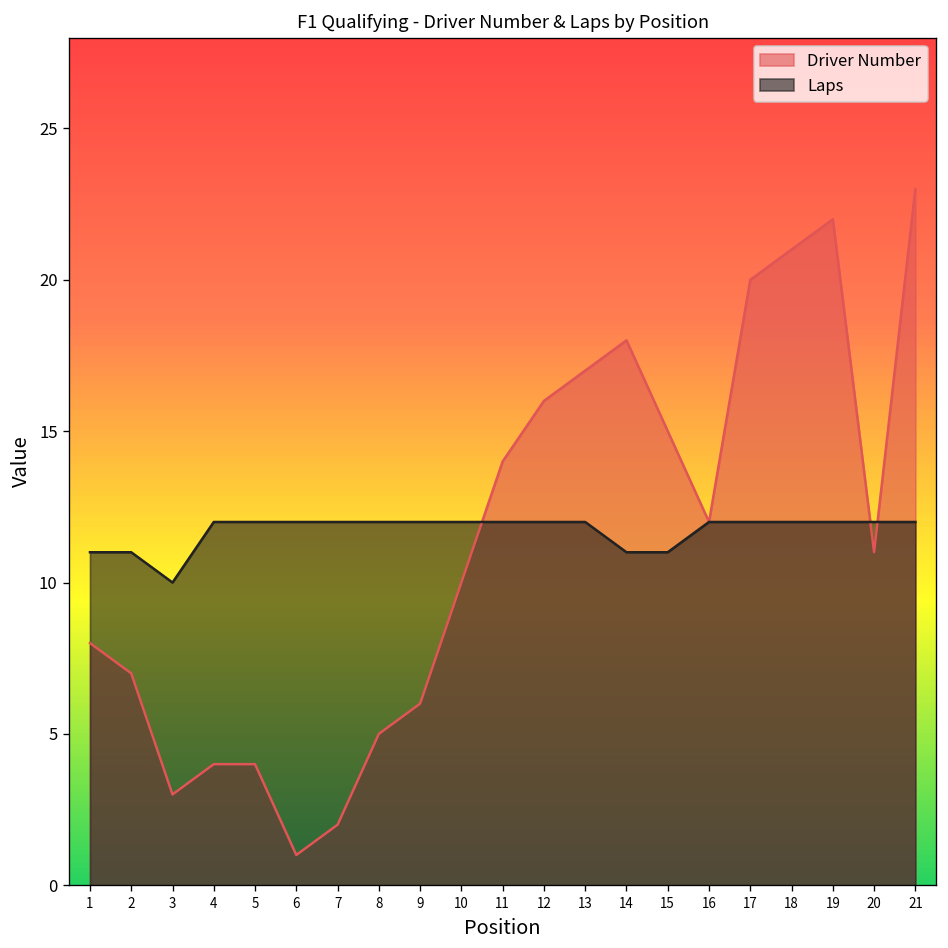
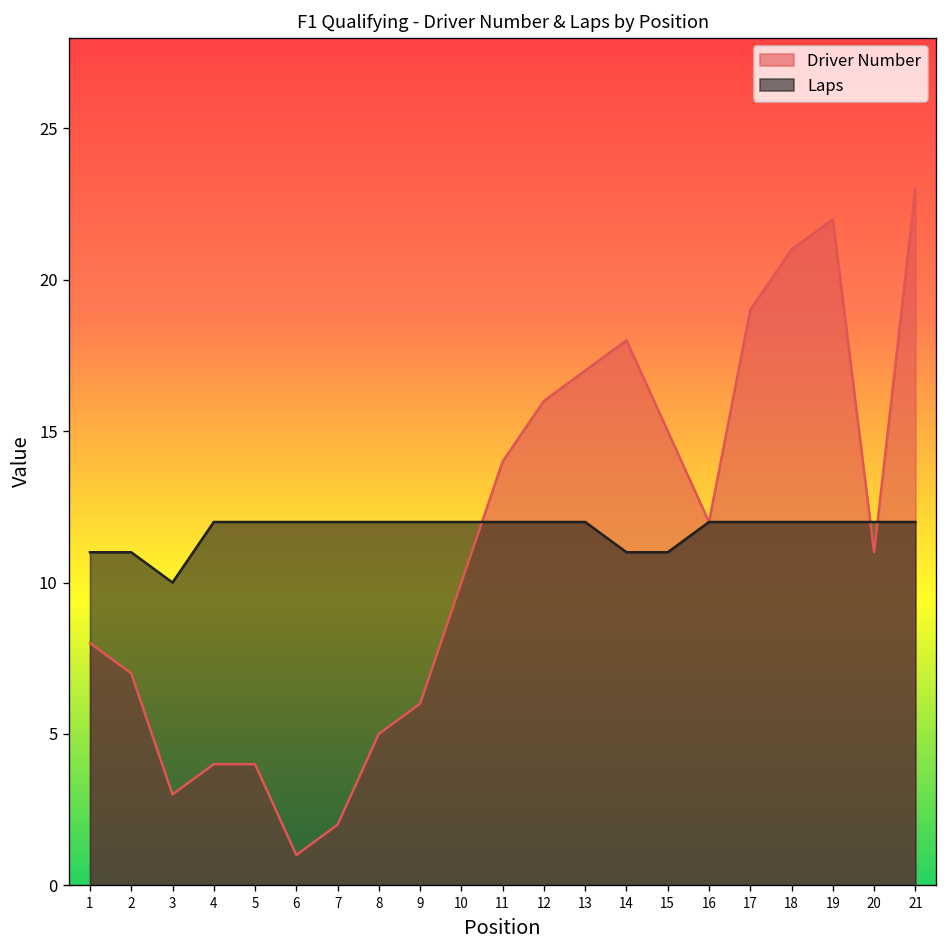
Driver Number, 17: 20 -> 19
